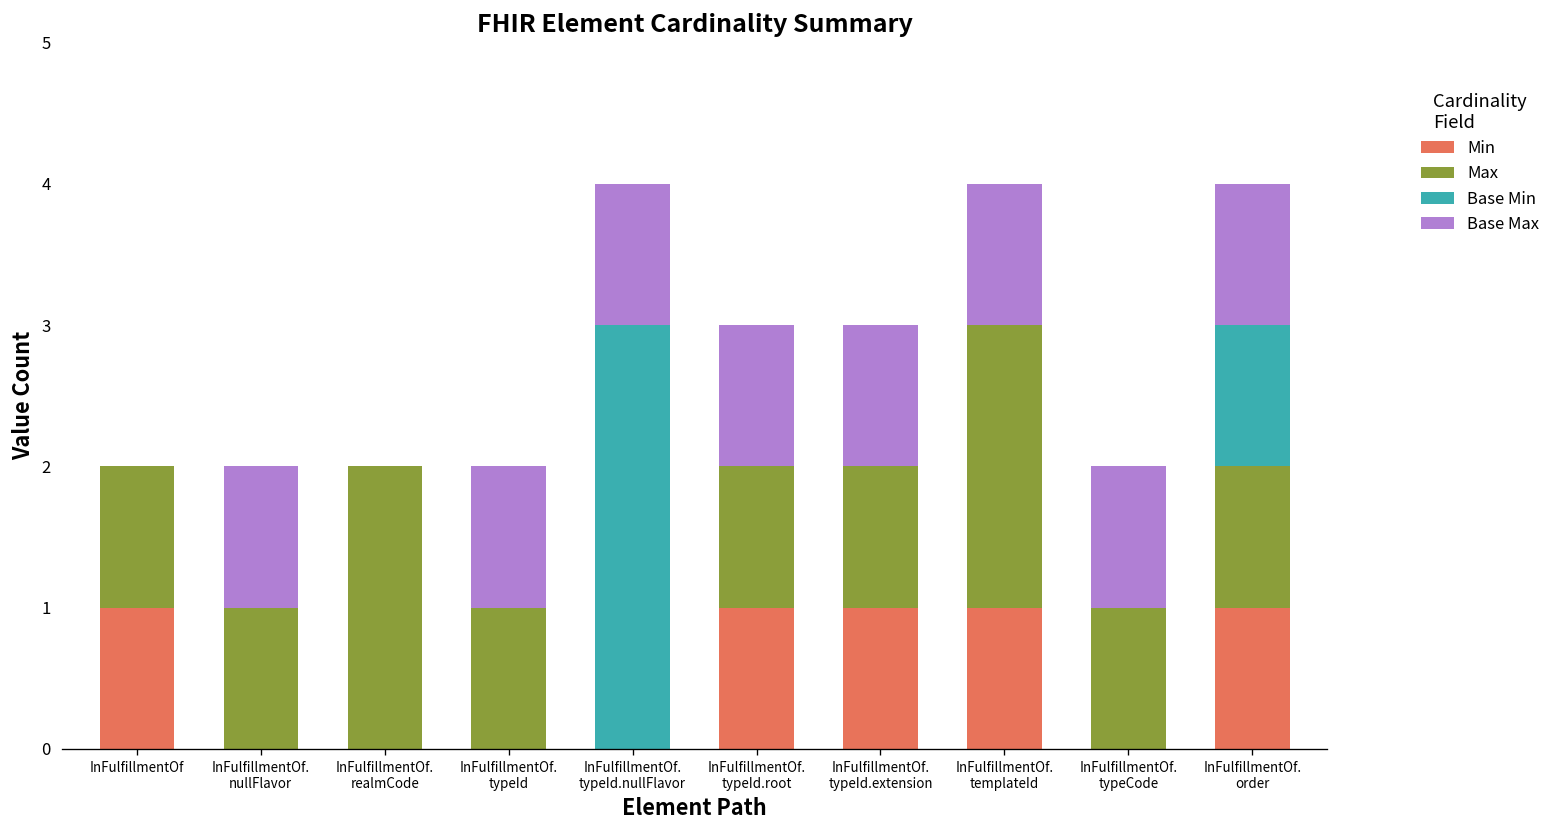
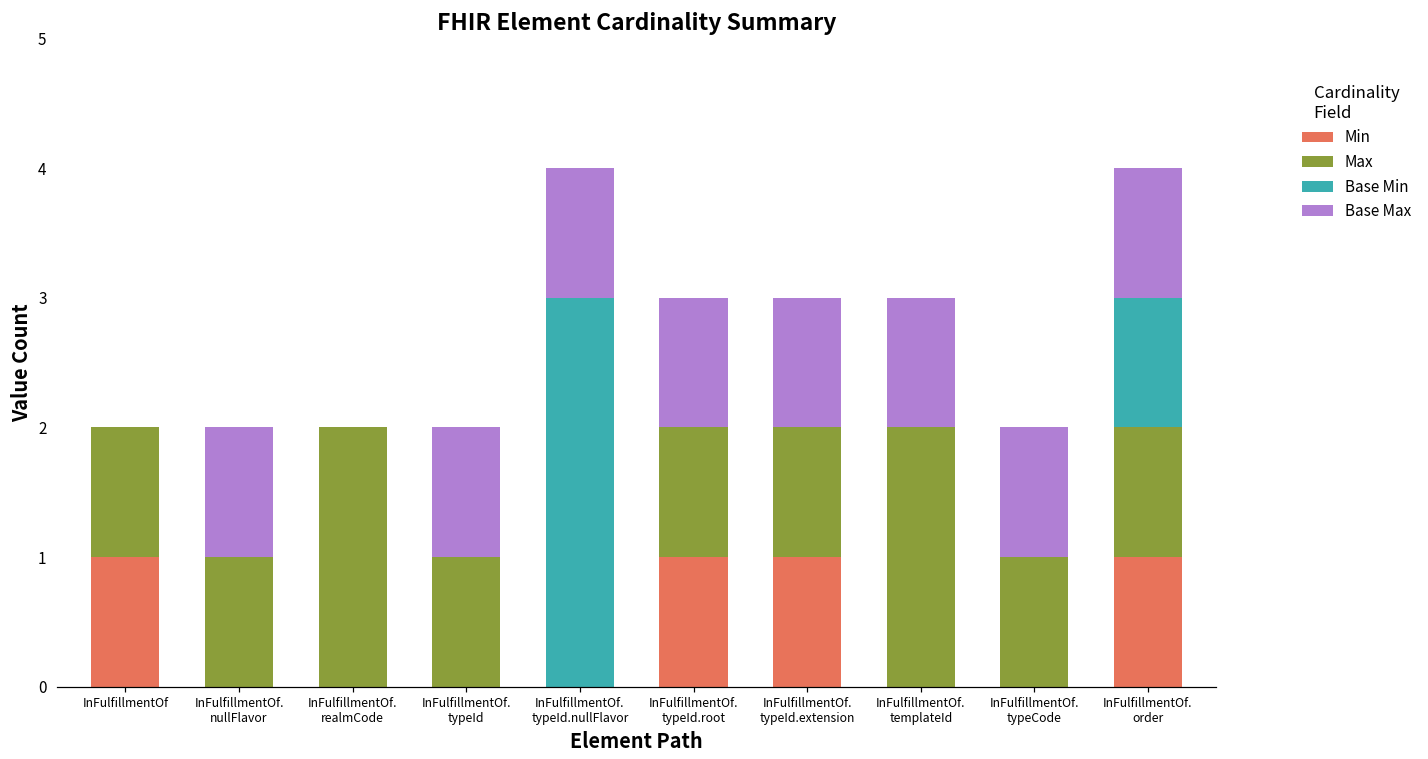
Min, InFulfillmentOf. templateId: 1 -> 0
